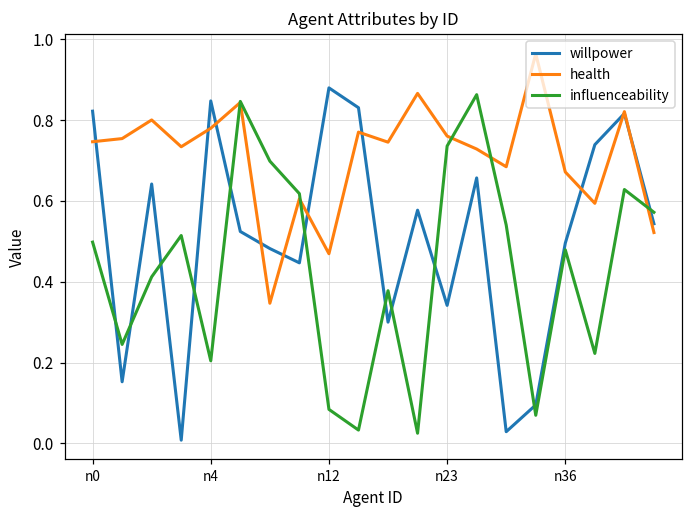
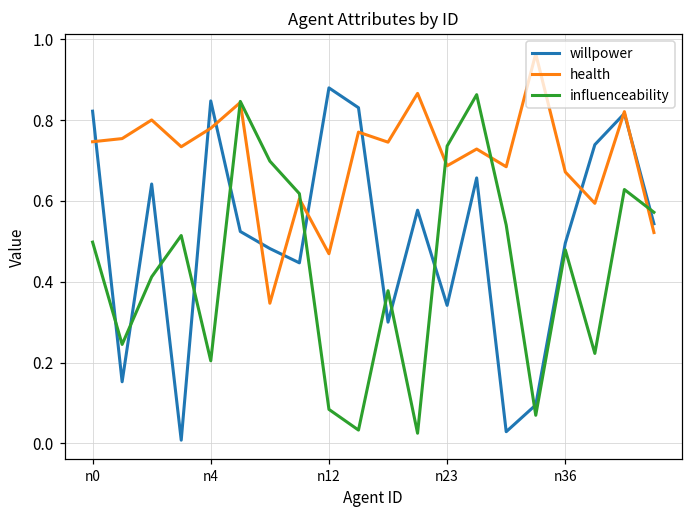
health, n23: 0.76 -> 0.69
